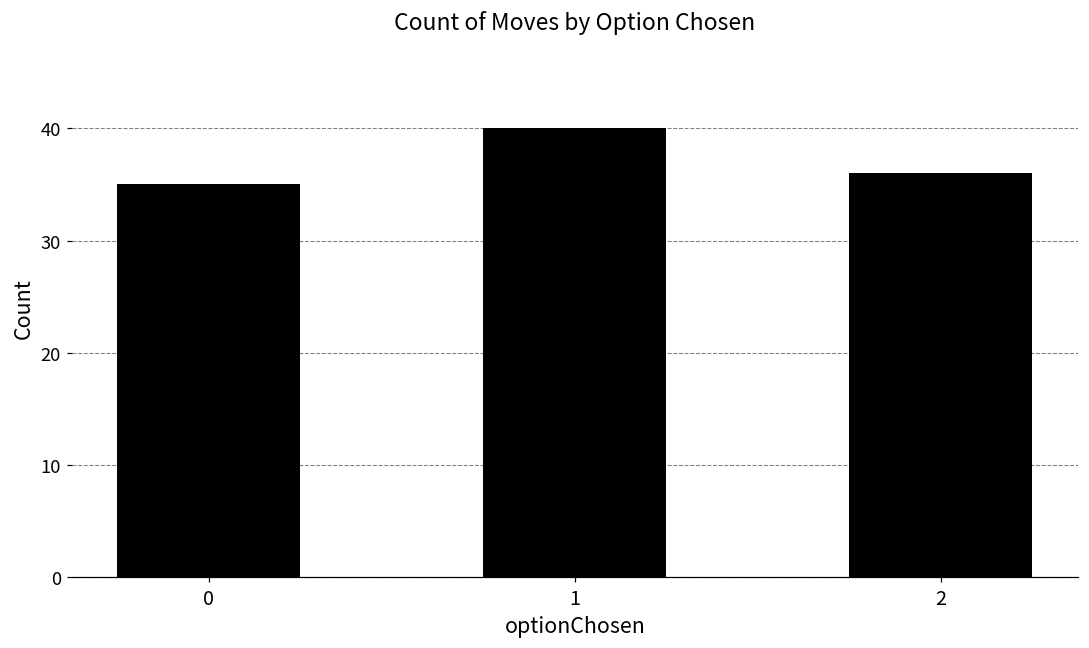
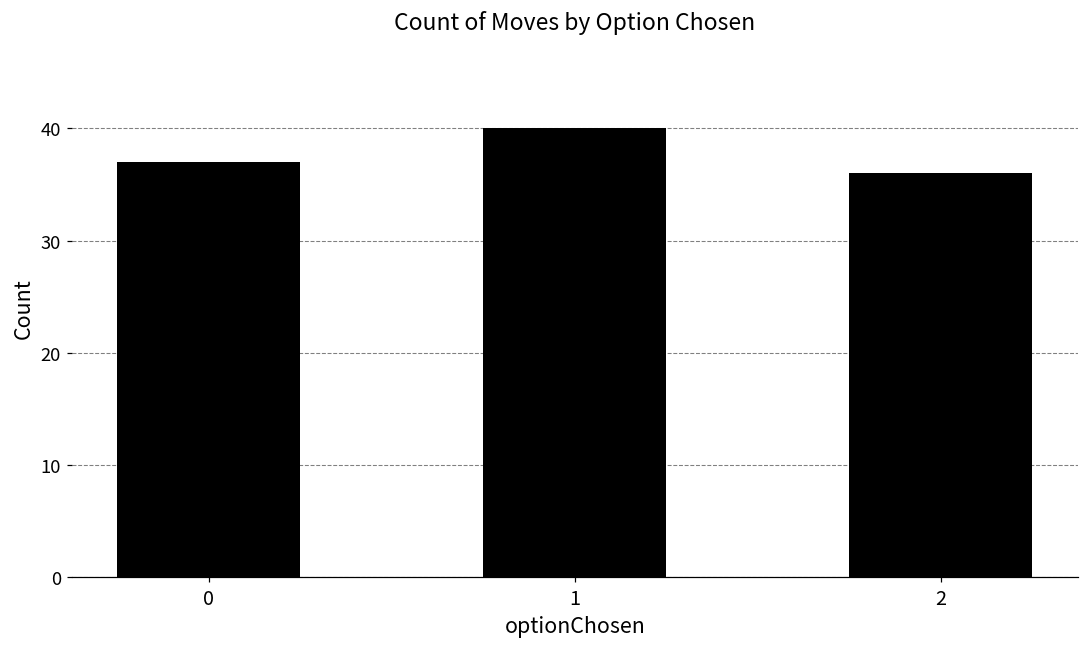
0: 35 -> 37
